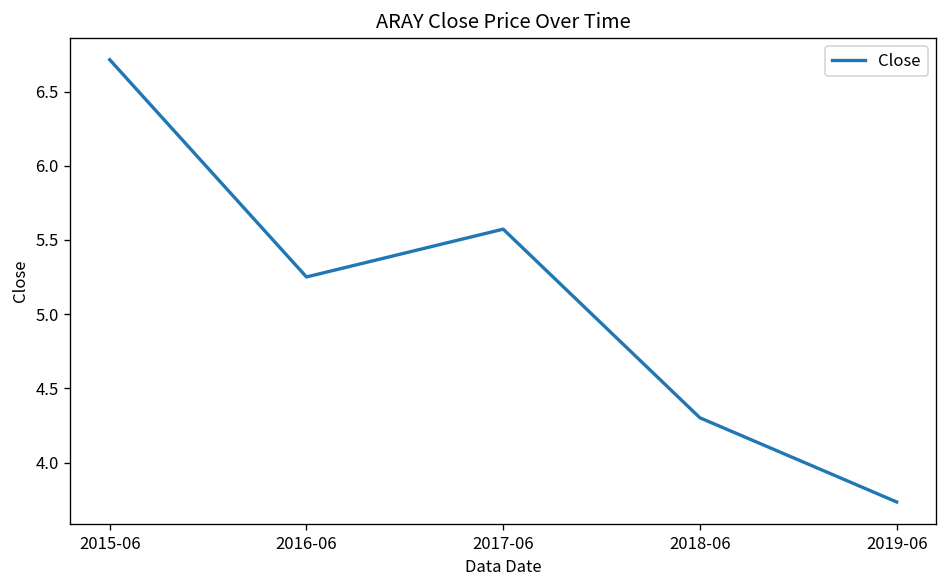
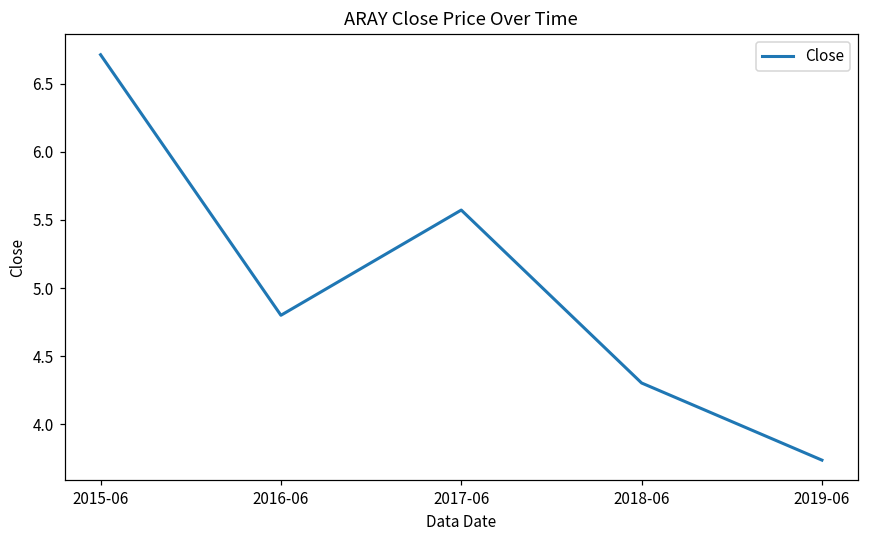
2016-06: 5.25 -> 4.80
